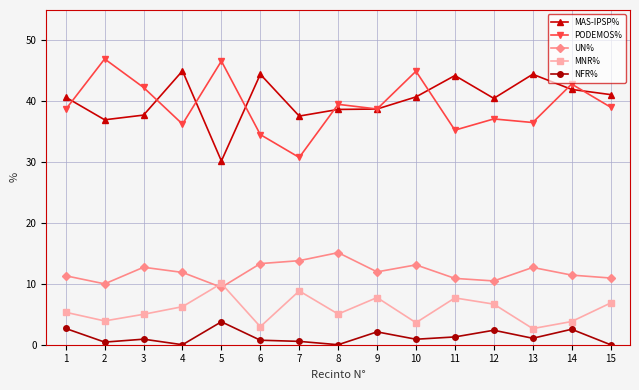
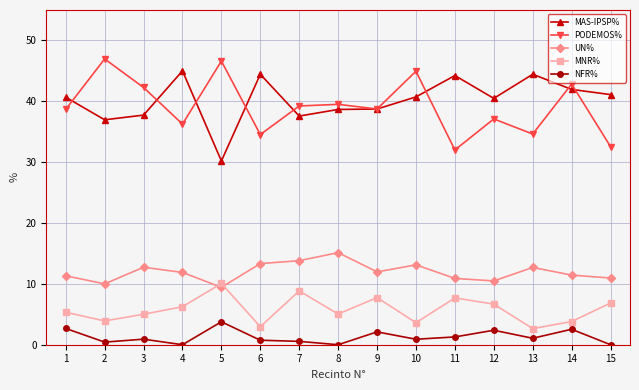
PODEMOS%, 7: 31 -> 39
PODEMOS%, 11: 35 -> 32
PODEMOS%, 13: 37 -> 35
PODEMOS%, 15: 39 -> 33
